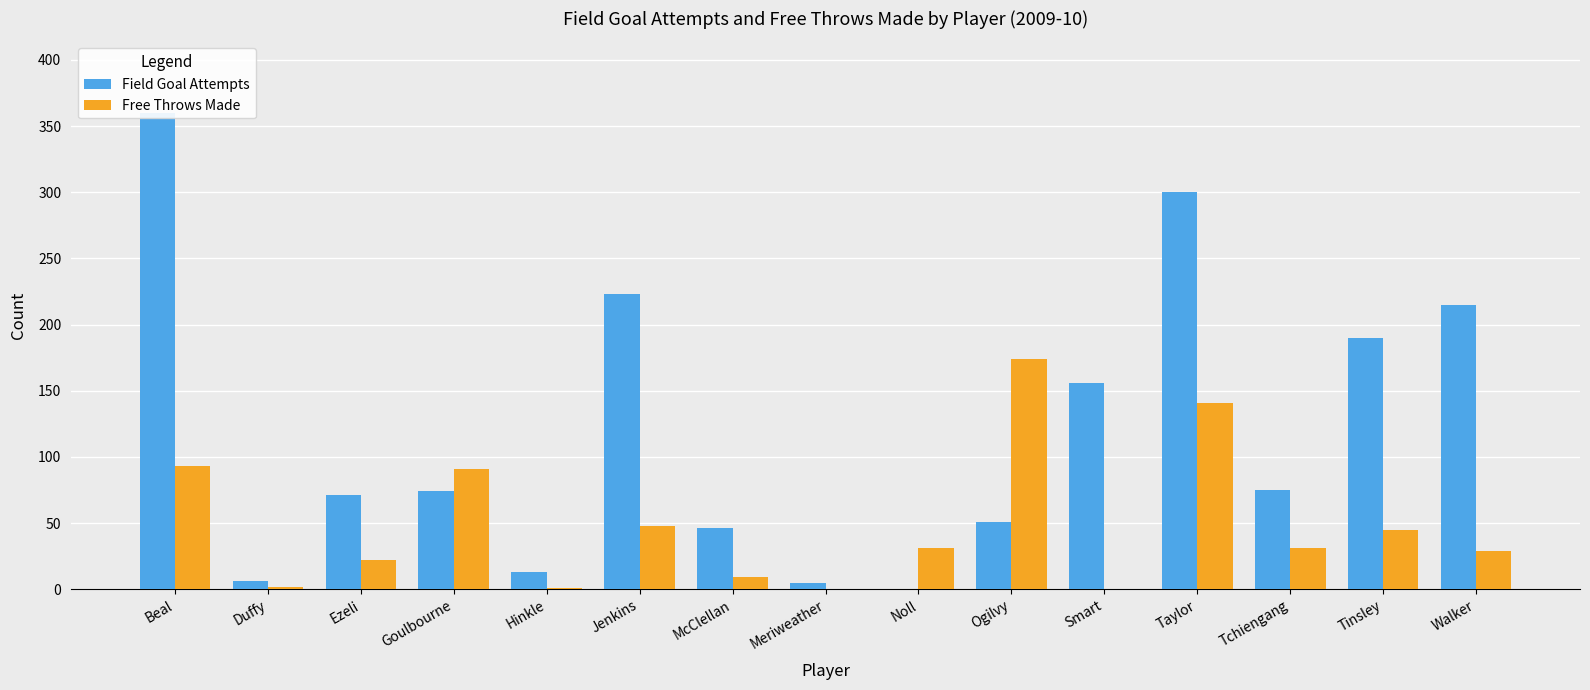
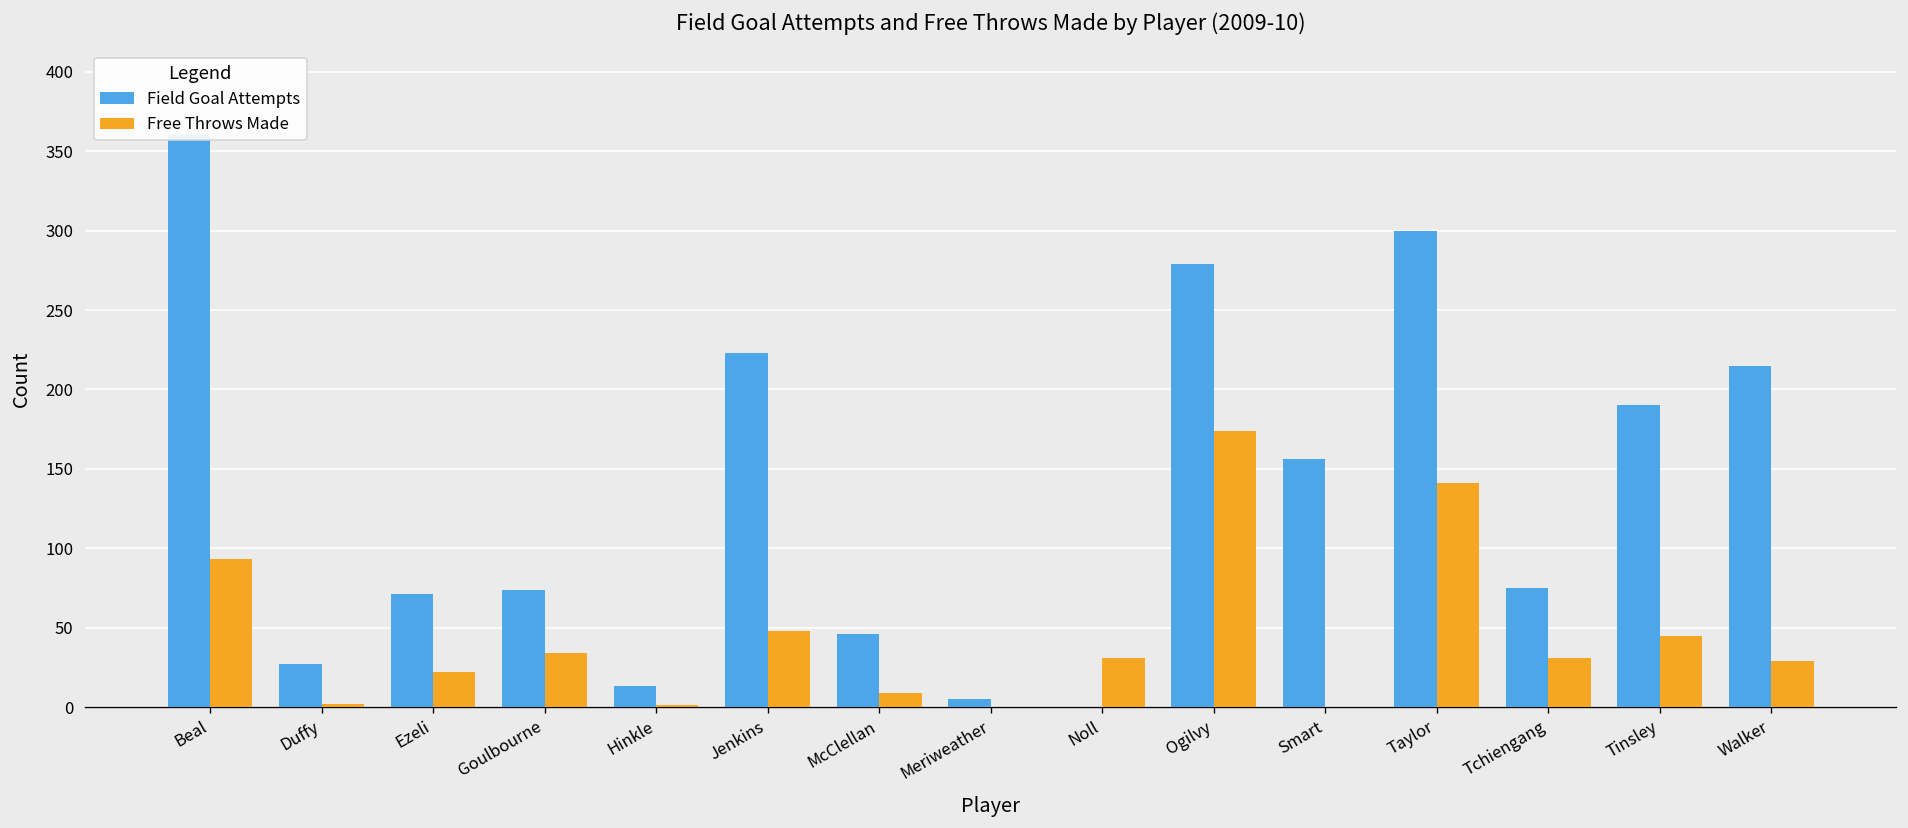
Field Goal Attempts, Duffy: 6 -> 27
Free Throws Made, Goulbourne: 91 -> 34
Field Goal Attempts, Ogilvy: 51 -> 279
